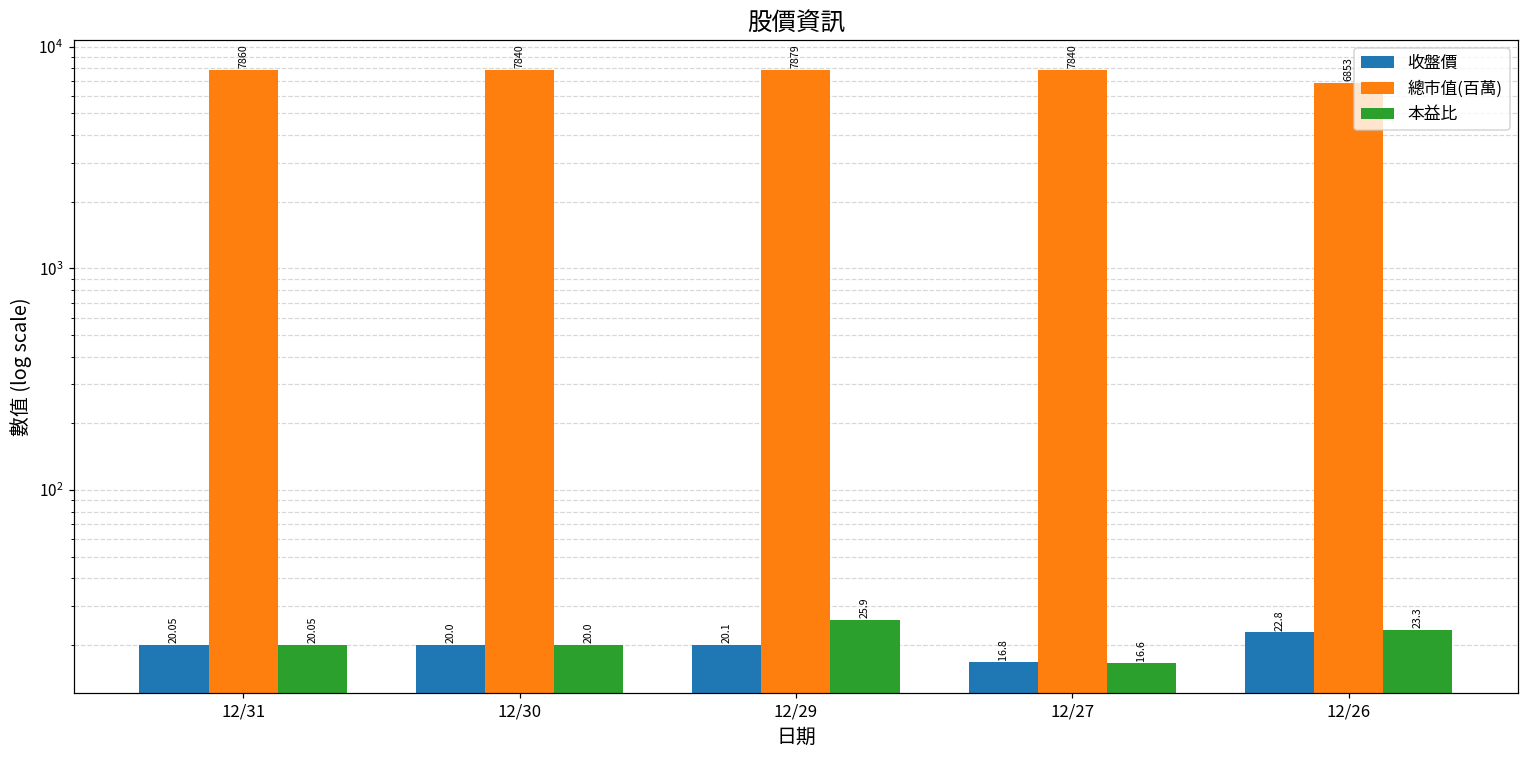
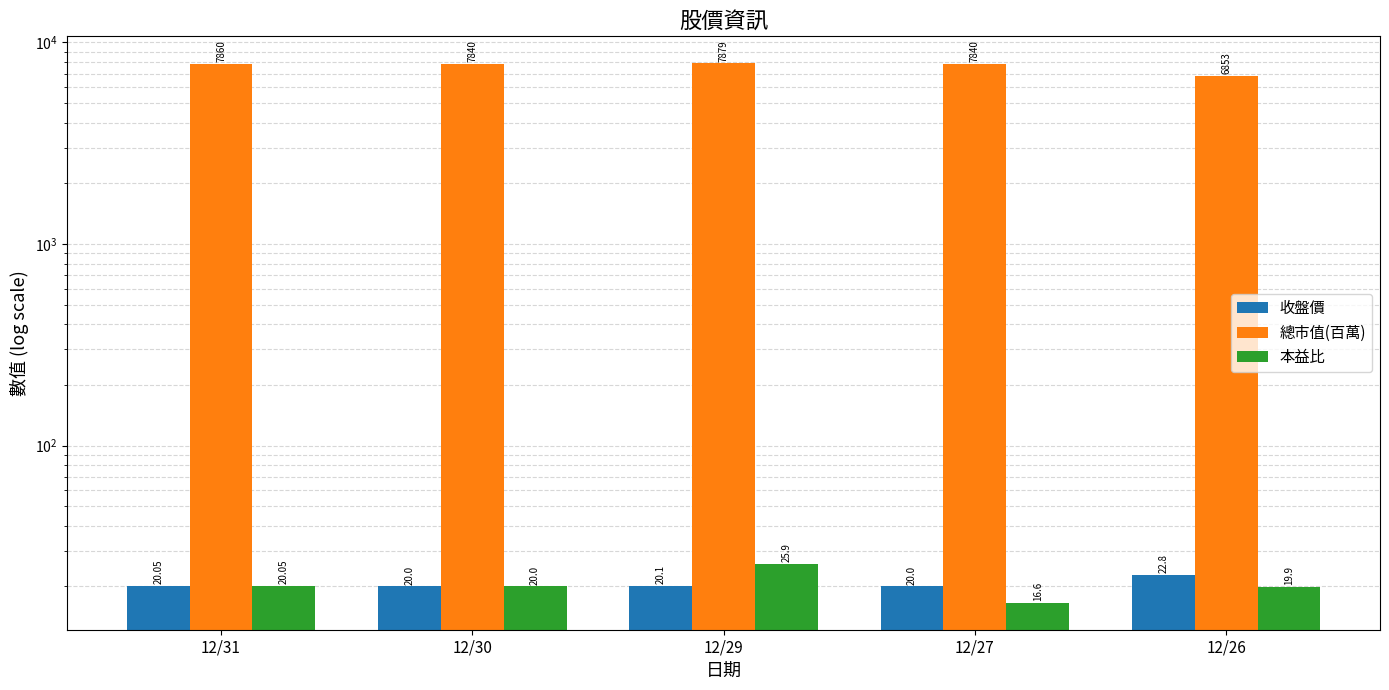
收盤價, 12/27: 16.8 -> 20.0
本益比, 12/26: 23.3 -> 19.9
